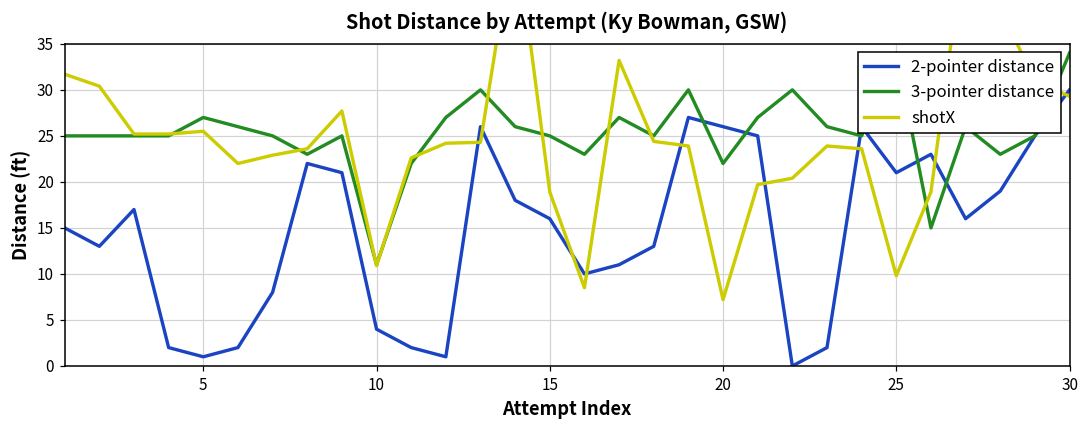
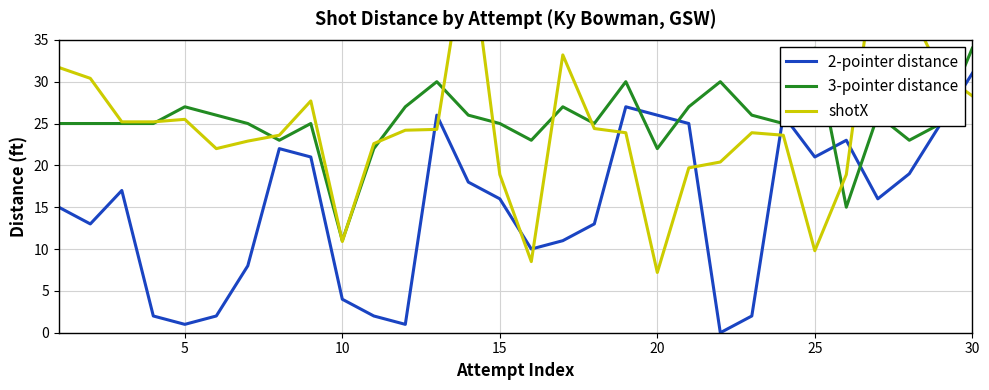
2-pointer distance, 30: 30 -> 31
shotX, 30: 29 -> 28
